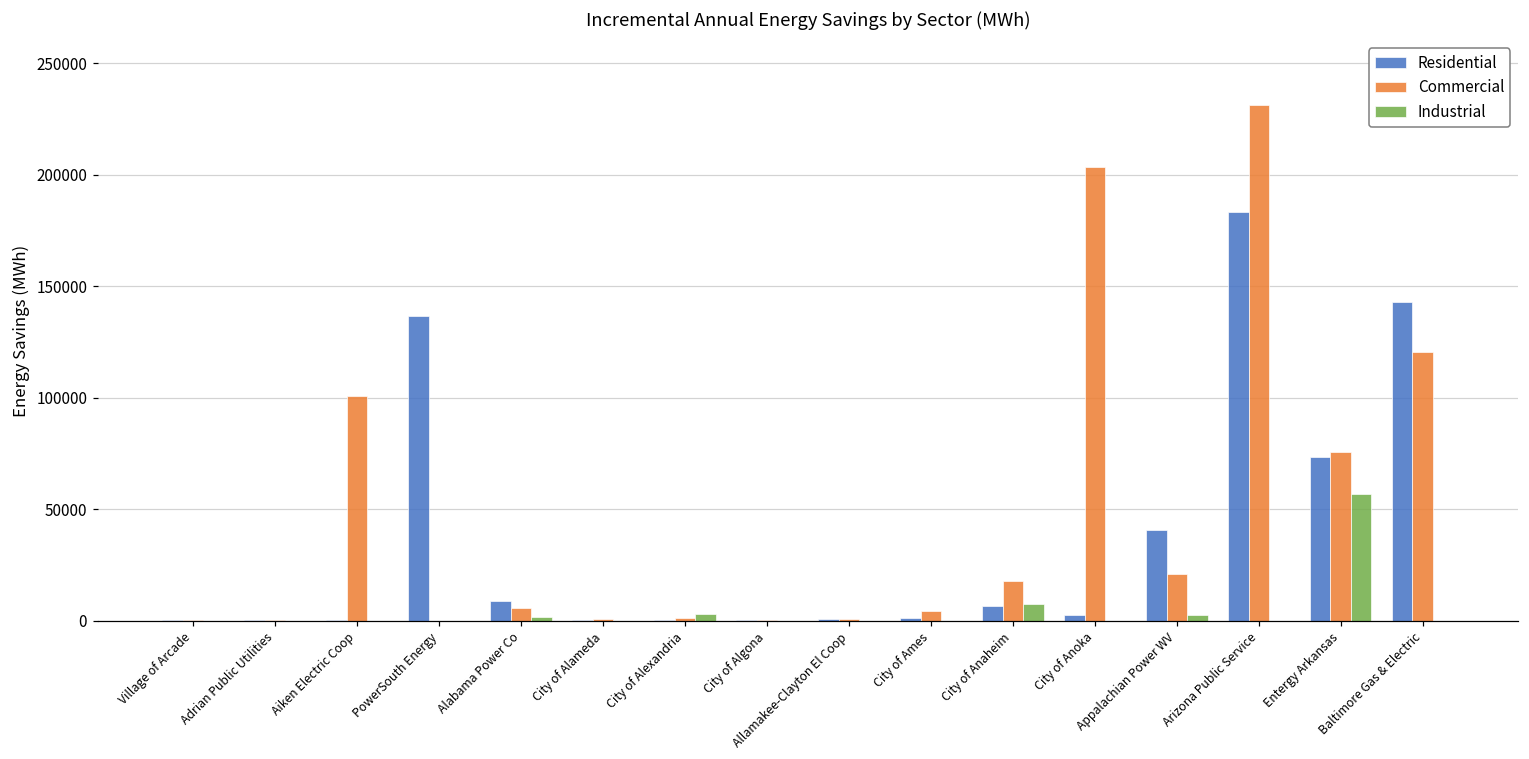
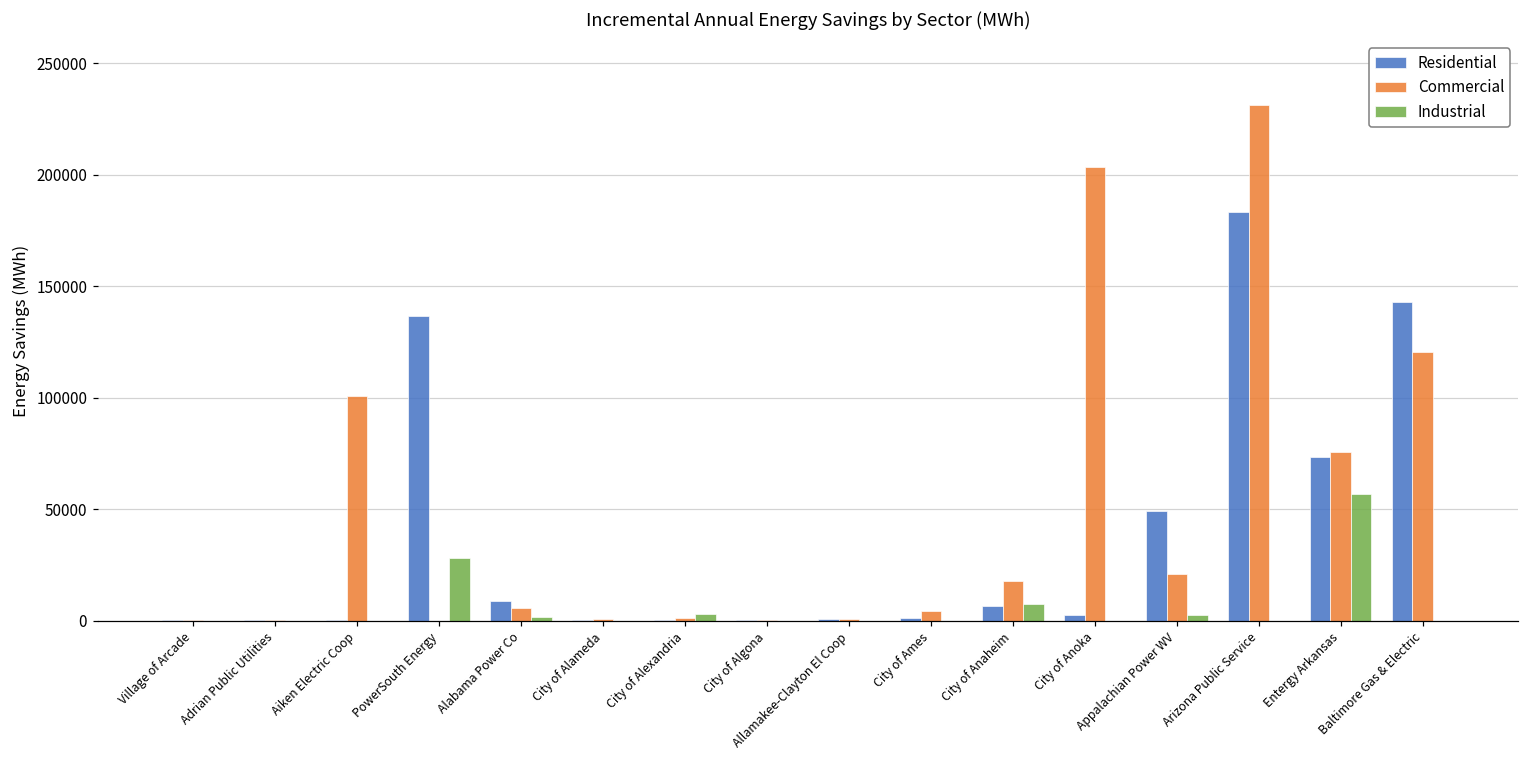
Industrial, PowerSouth Energy: 0 -> 28000
Residential, Appalachian Power WV: 41000 -> 49000
